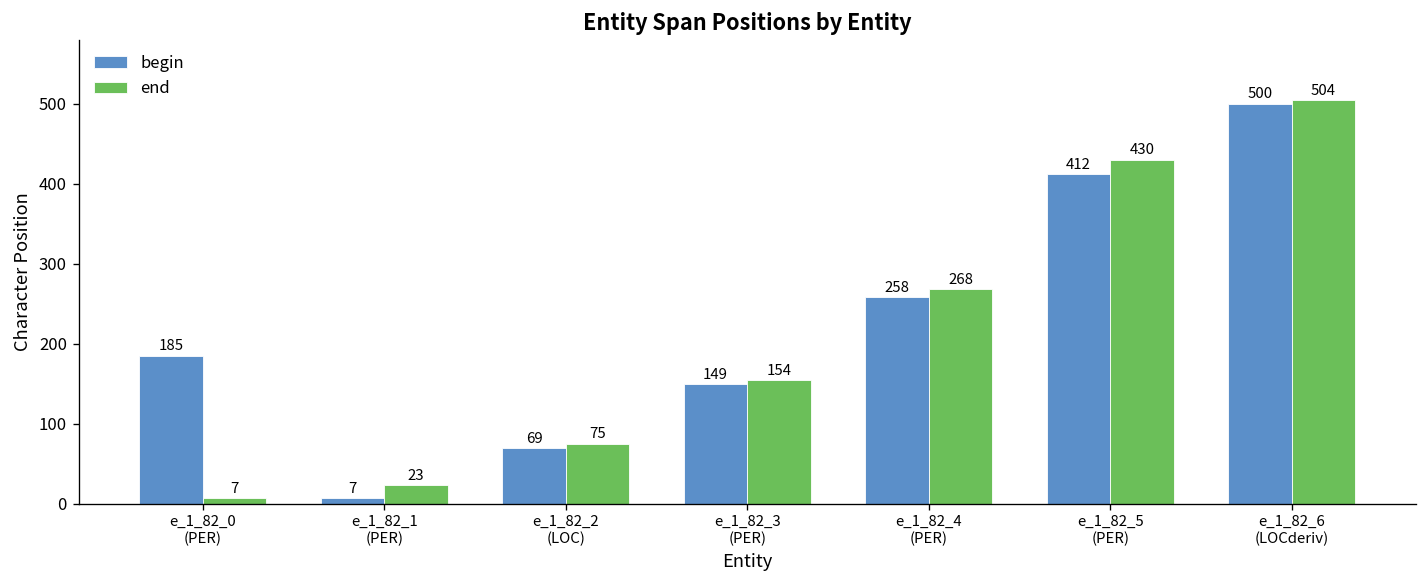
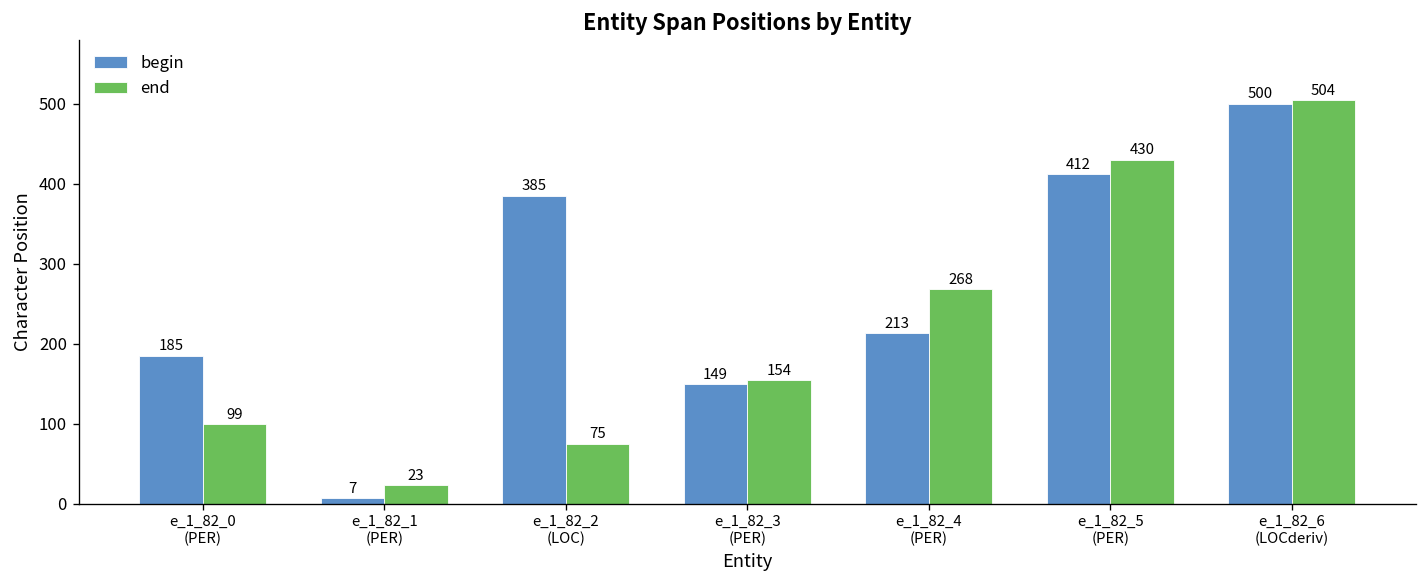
end, e_1_82_0 (PER): 7 -> 99
begin, e_1_82_2 (LOC): 69 -> 385
begin, e_1_82_4 (PER): 258 -> 213
